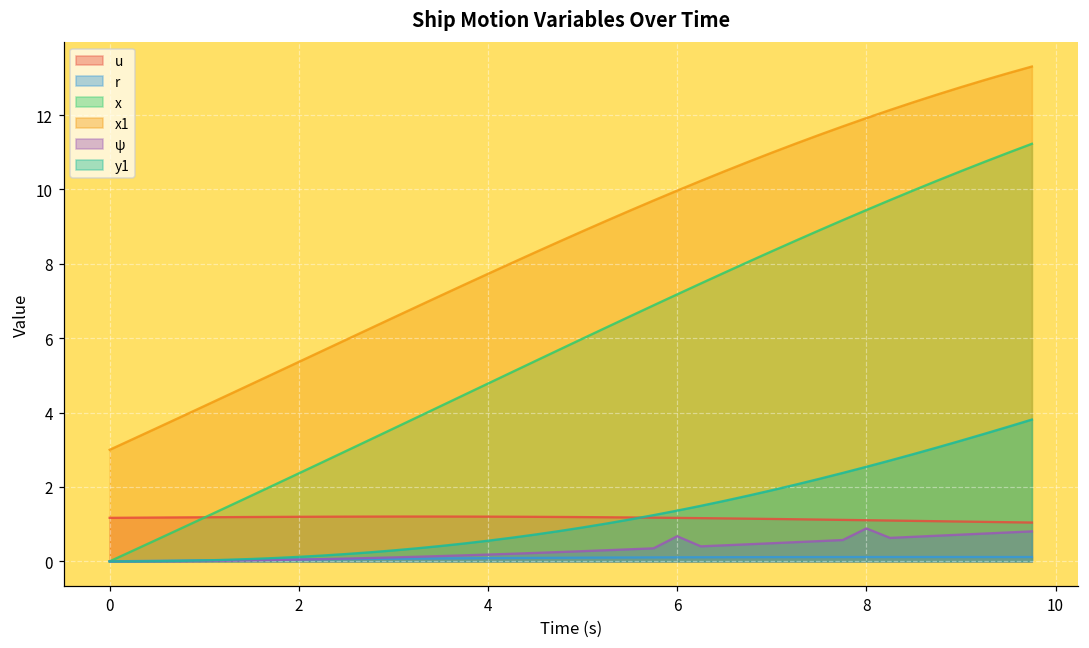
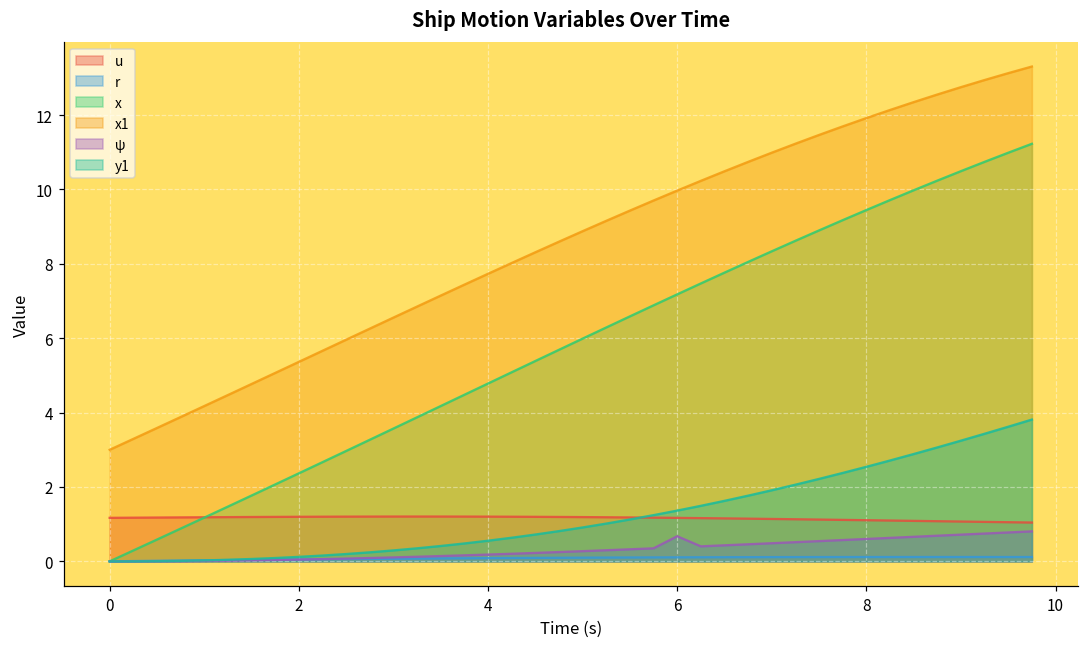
ψ, 8: 0.9 -> 0.6
